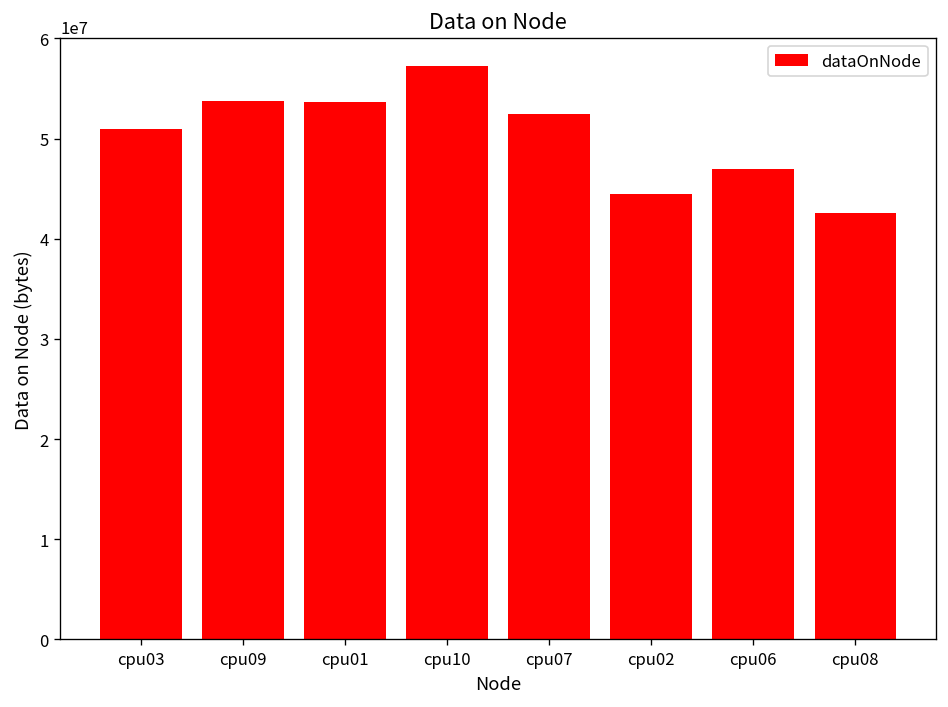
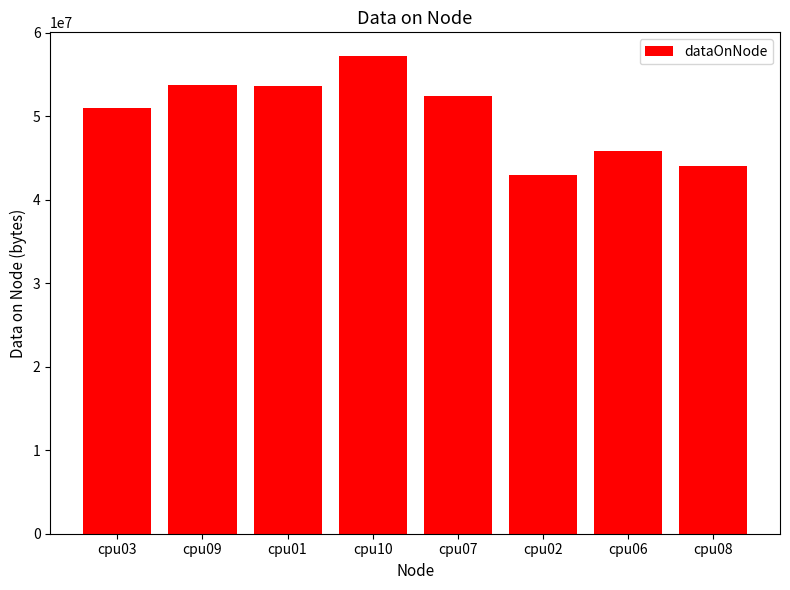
cpu02: 44000000 -> 43000000
cpu06: 47000000 -> 46000000
cpu08: 43000000 -> 44000000
